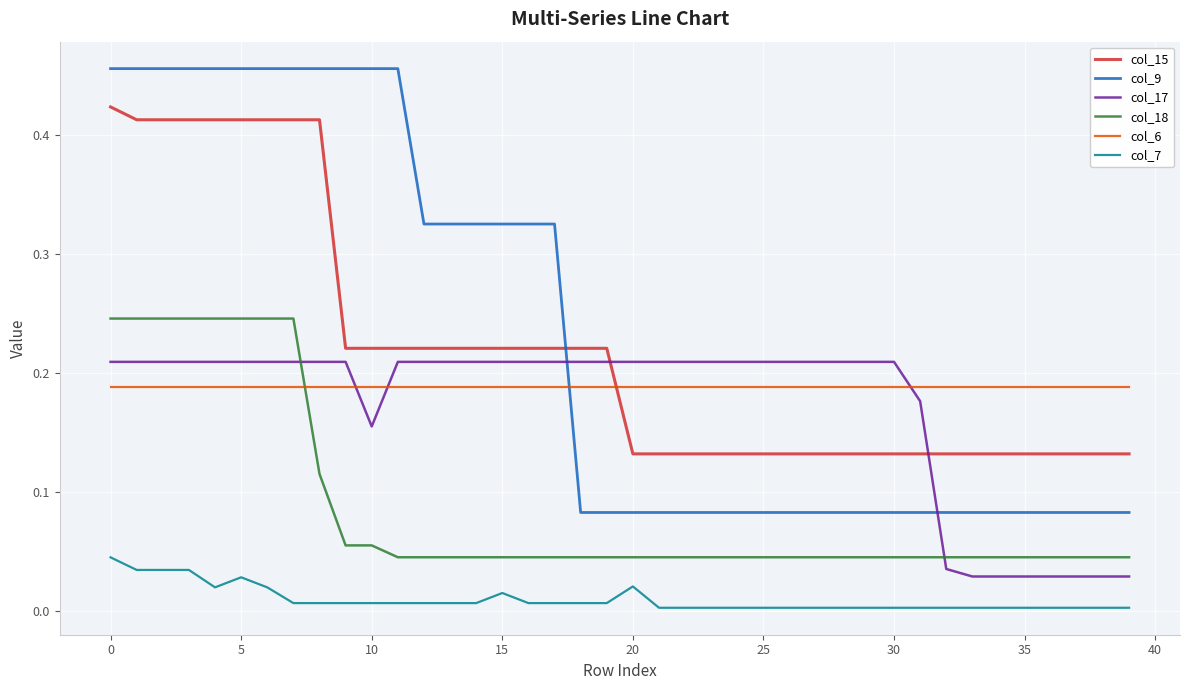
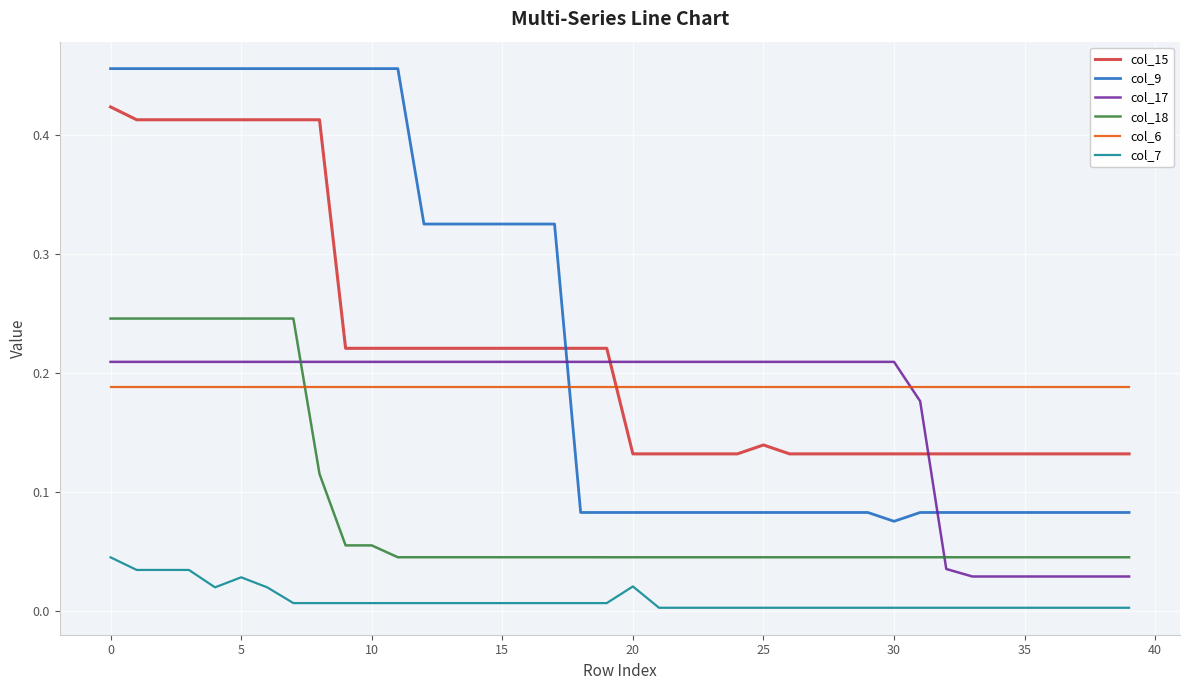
col_17, 10: 0.155 -> 0.209
col_7, 15: 0.015 -> 0.006
col_15, 25: 0.132 -> 0.139
col_9, 30: 0.082 -> 0.075
